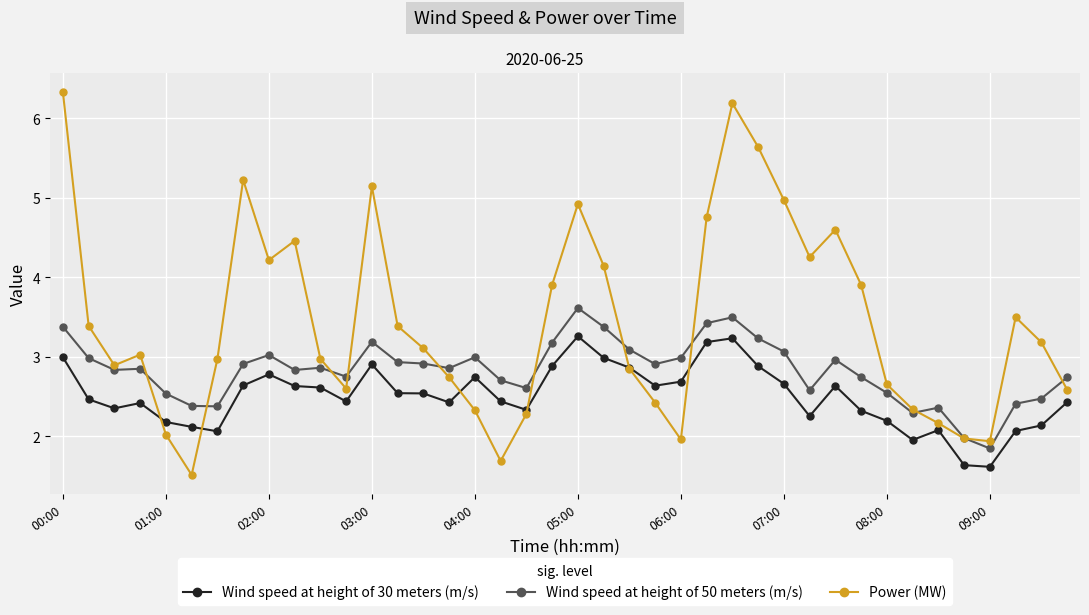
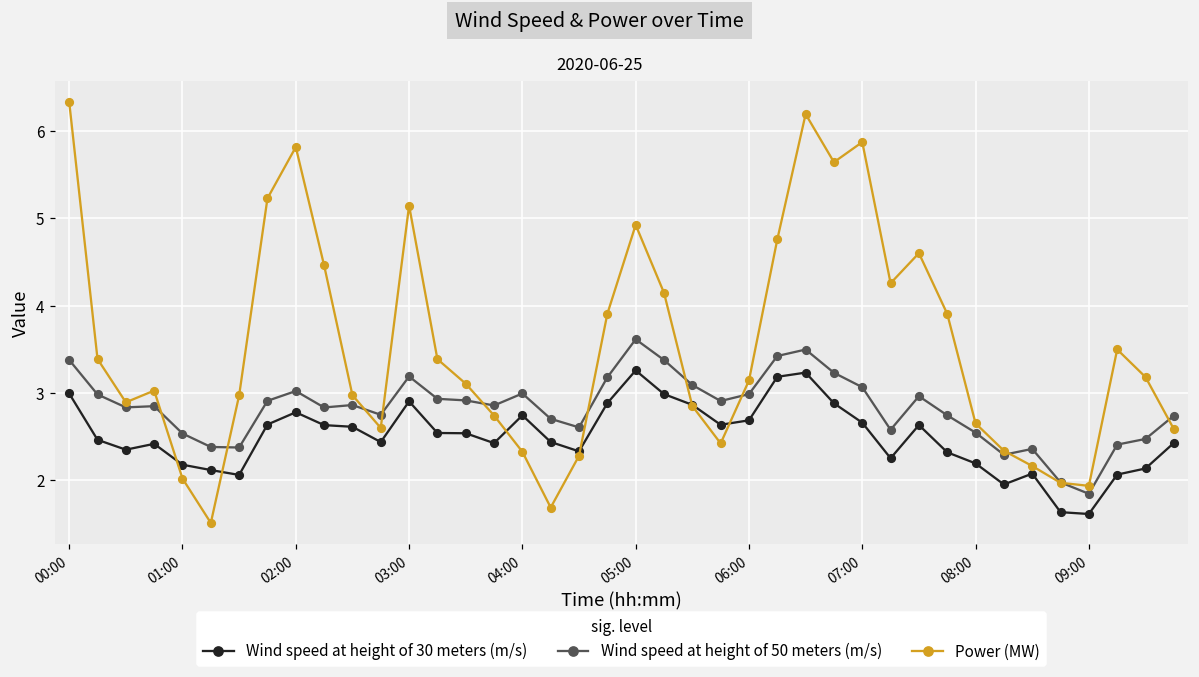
Power (MW), 02:00: 4.2 -> 5.8
Power (MW), 06:00: 2.0 -> 3.1
Power (MW), 07:00: 5.0 -> 5.9
